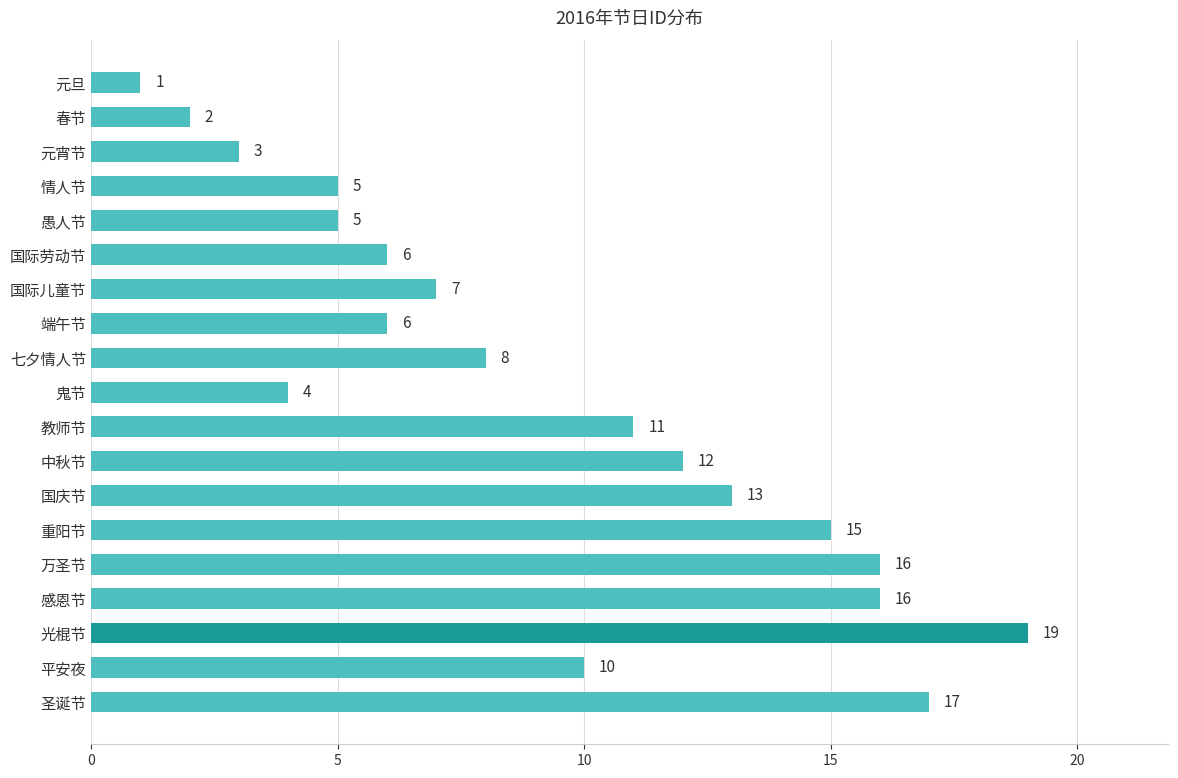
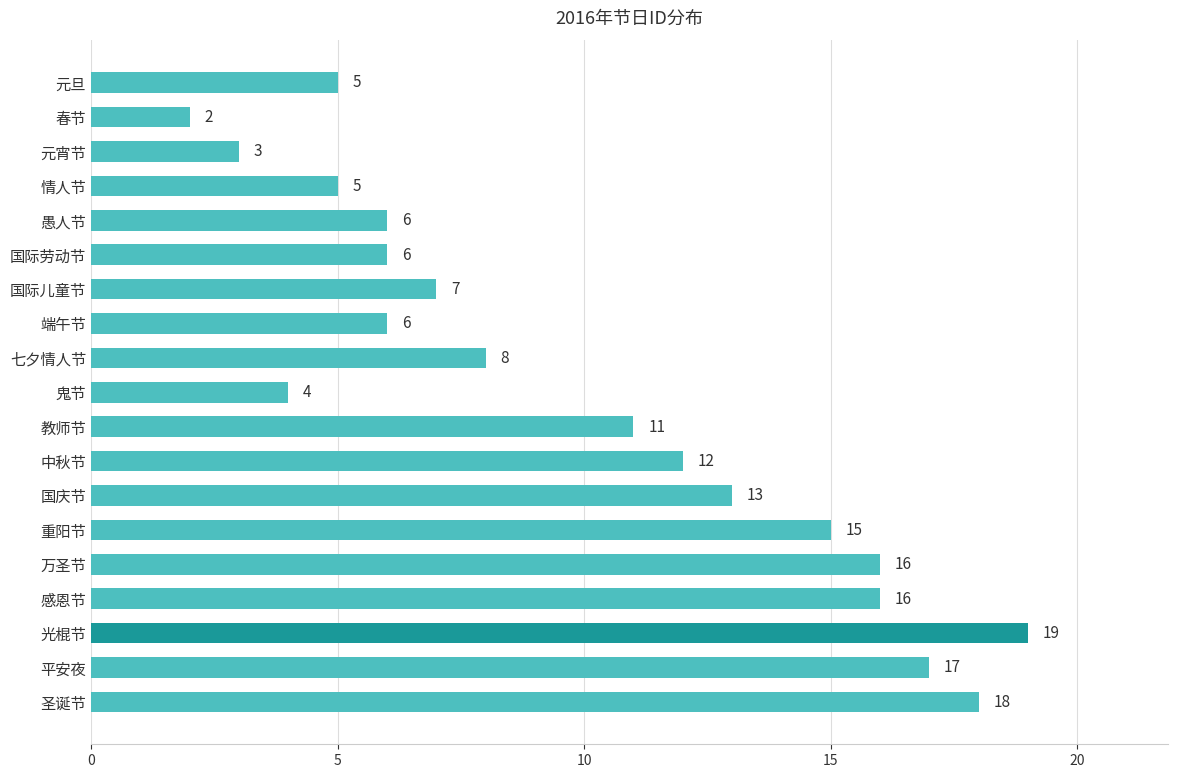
元旦: 1 -> 5
愚人节: 5 -> 6
平安夜: 10 -> 17
圣诞节: 17 -> 18
